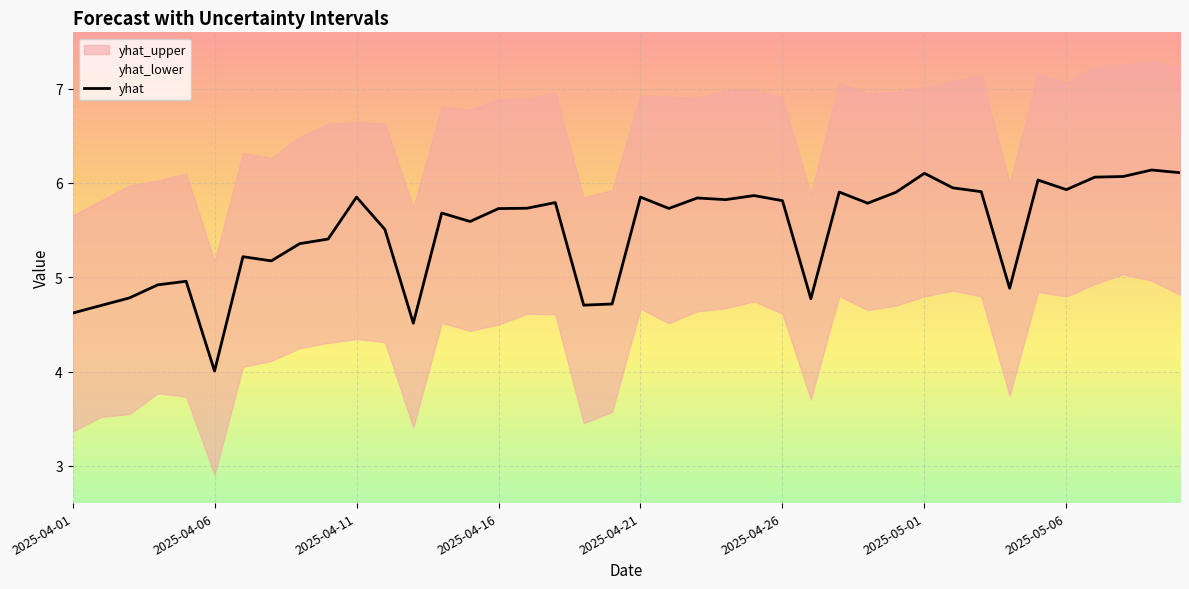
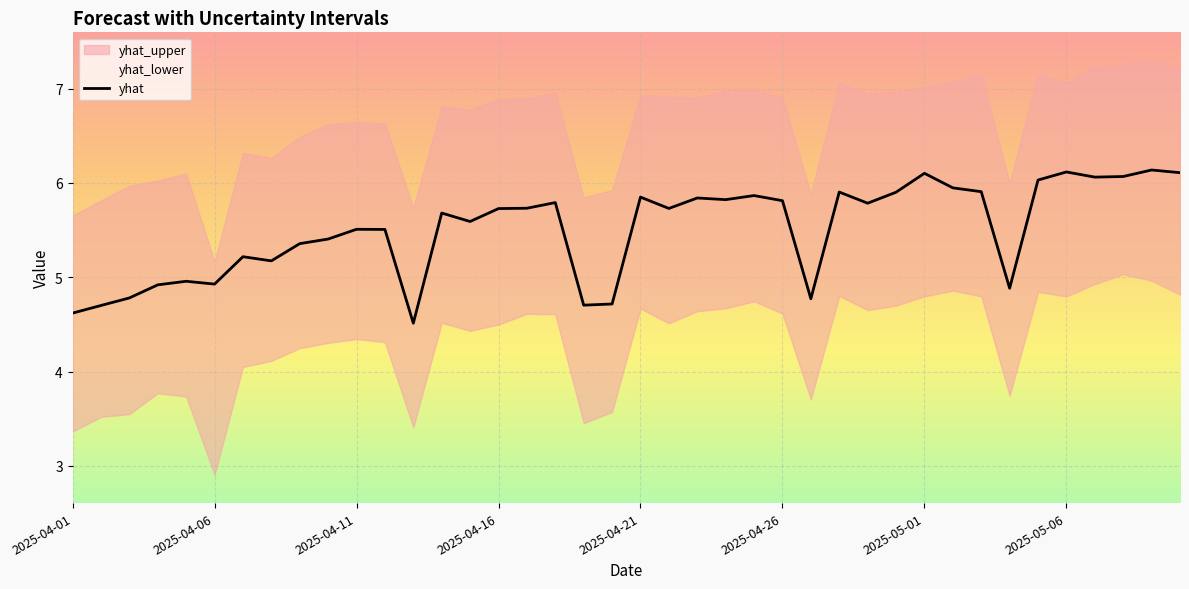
yhat, 2025-04-06: 4.0 -> 4.9
yhat, 2025-04-11: 5.8 -> 5.5
yhat, 2025-05-06: 5.9 -> 6.1
